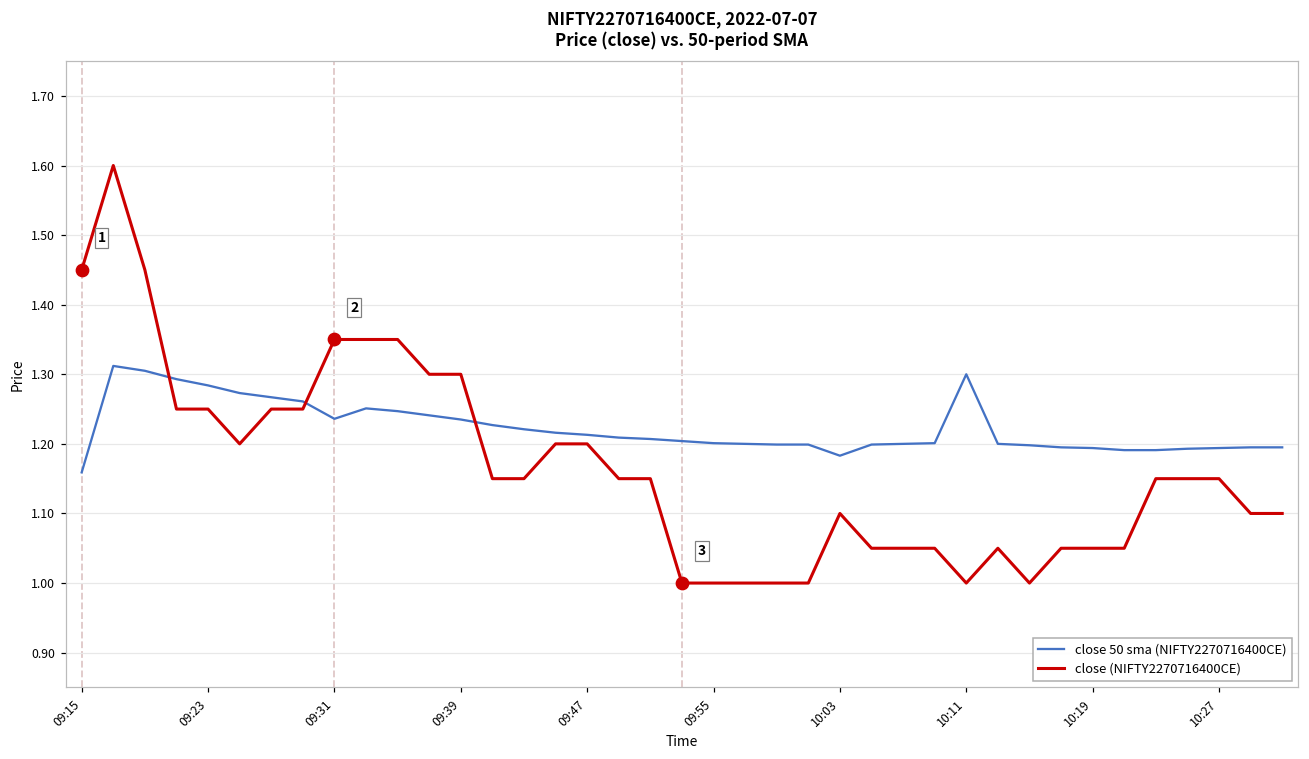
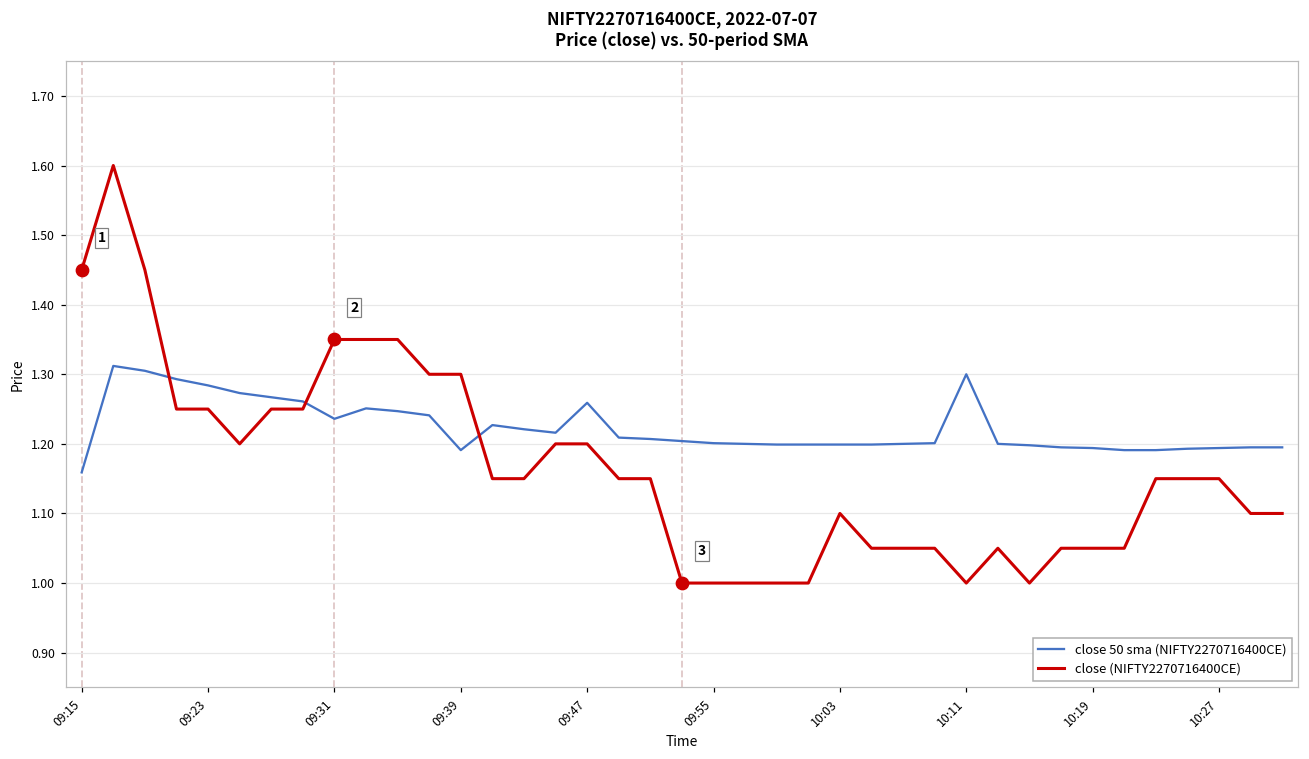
close 50 sma (NIFTY2270716400CE), 09:39: 1.24 -> 1.19
close 50 sma (NIFTY2270716400CE), 09:47: 1.21 -> 1.26
close 50 sma (NIFTY2270716400CE), 10:03: 1.18 -> 1.20
